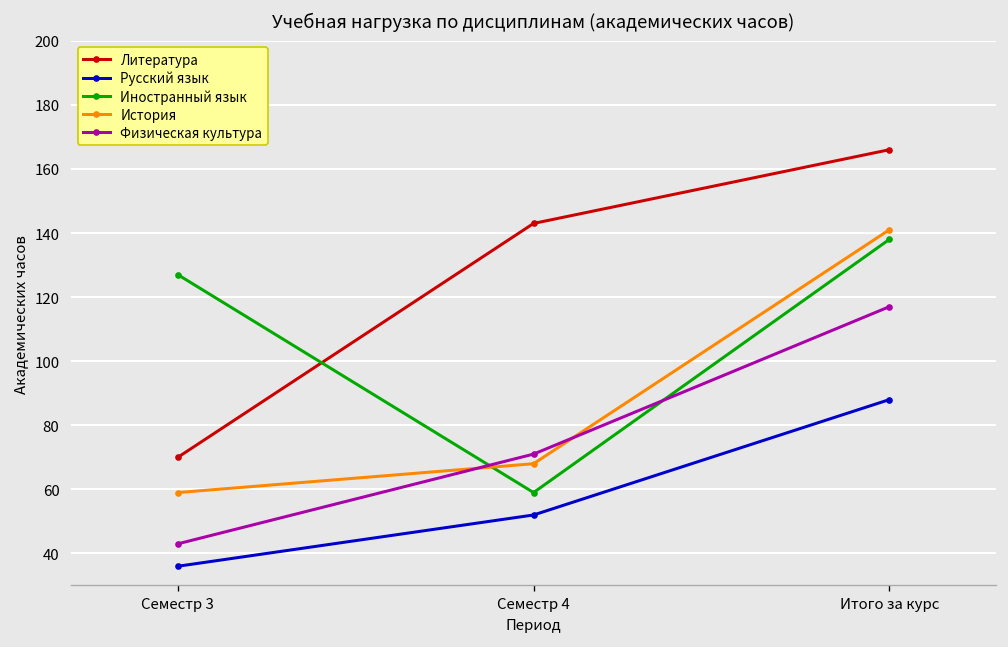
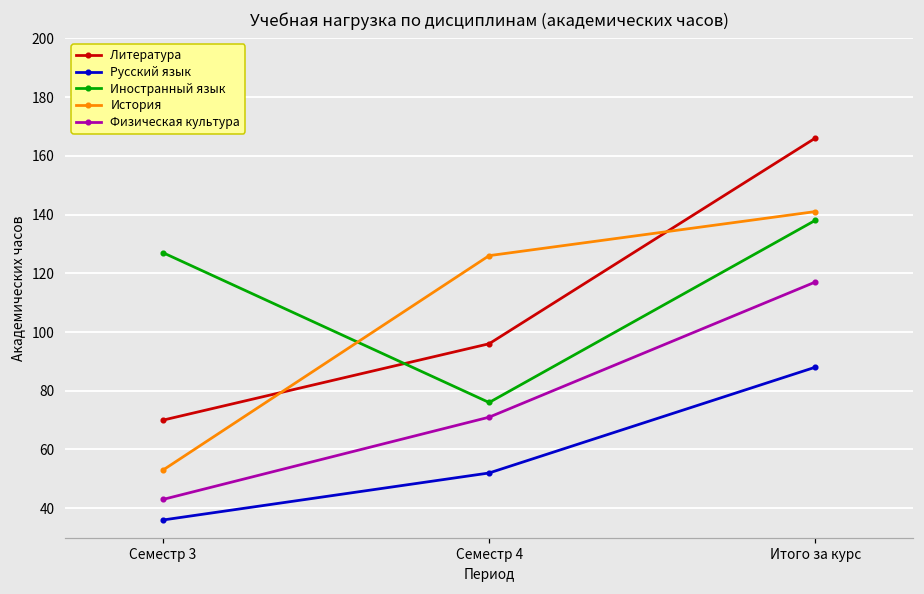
История, Семестр 3: 59 -> 53
Литература, Семестр 4: 143 -> 96
Иностранный язык, Семестр 4: 59 -> 76
История, Семестр 4: 68 -> 126
